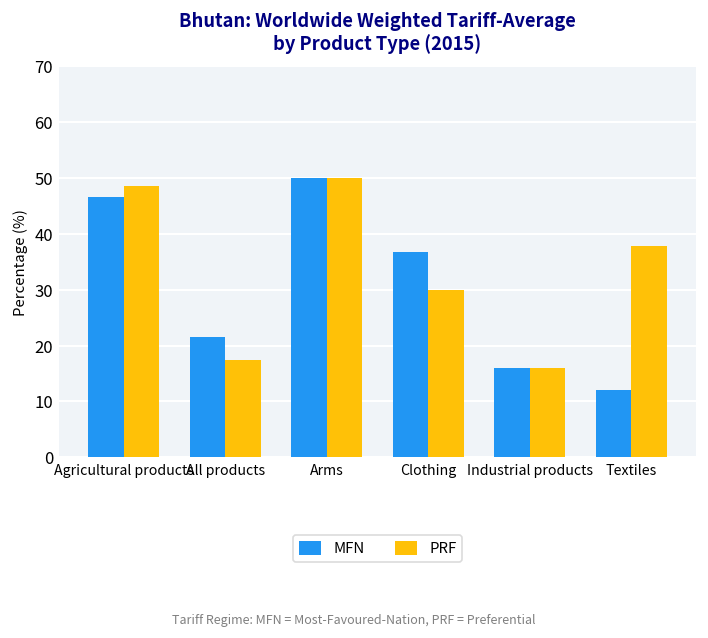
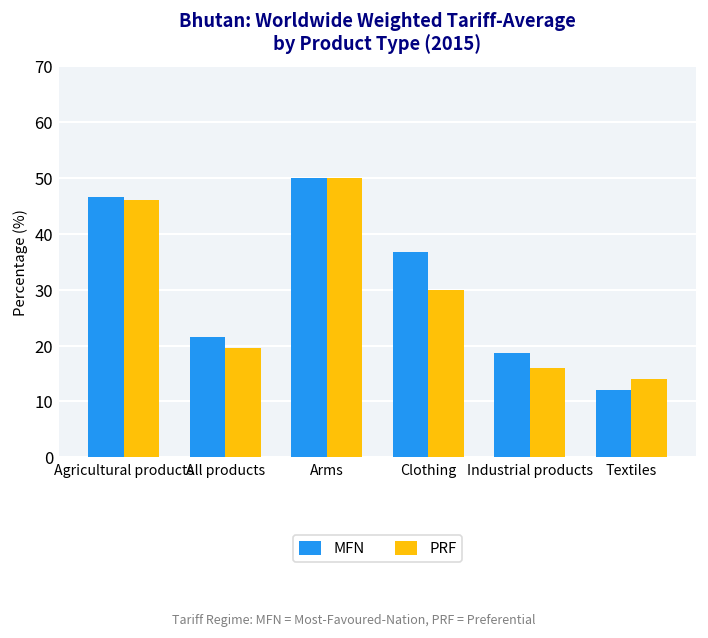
PRF, Agricultural products: 49 -> 46
PRF, All products: 17 -> 20
MFN, Industrial products: 16 -> 19
PRF, Textiles: 38 -> 14
